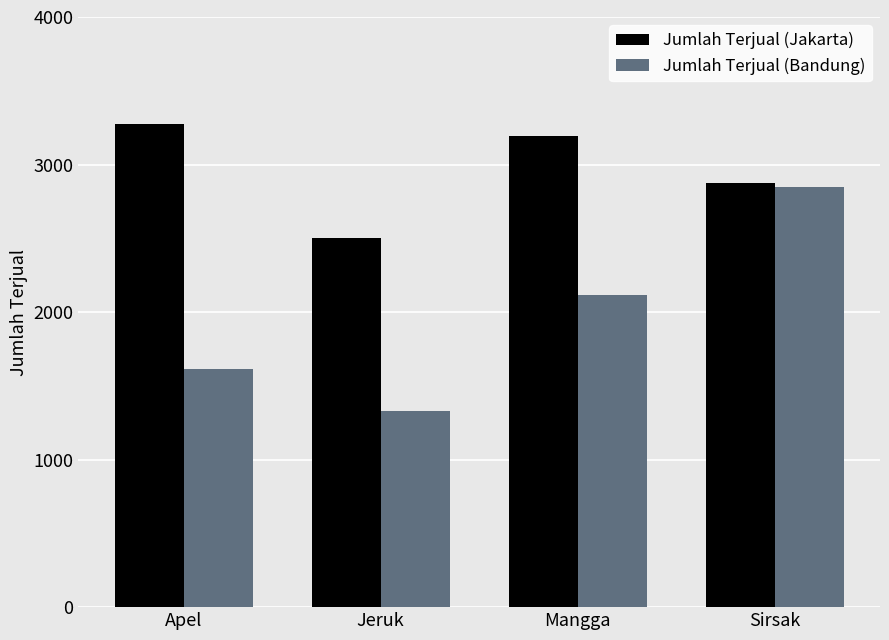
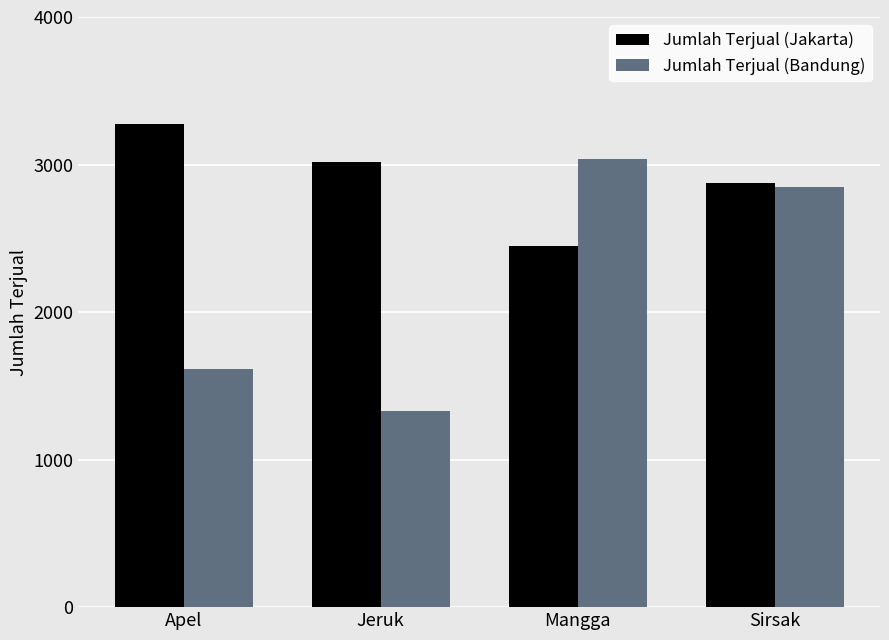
Jumlah Terjual (Jakarta), Jeruk: 2500 -> 3020
Jumlah Terjual (Jakarta), Mangga: 3200 -> 2450
Jumlah Terjual (Bandung), Mangga: 2110 -> 3040
